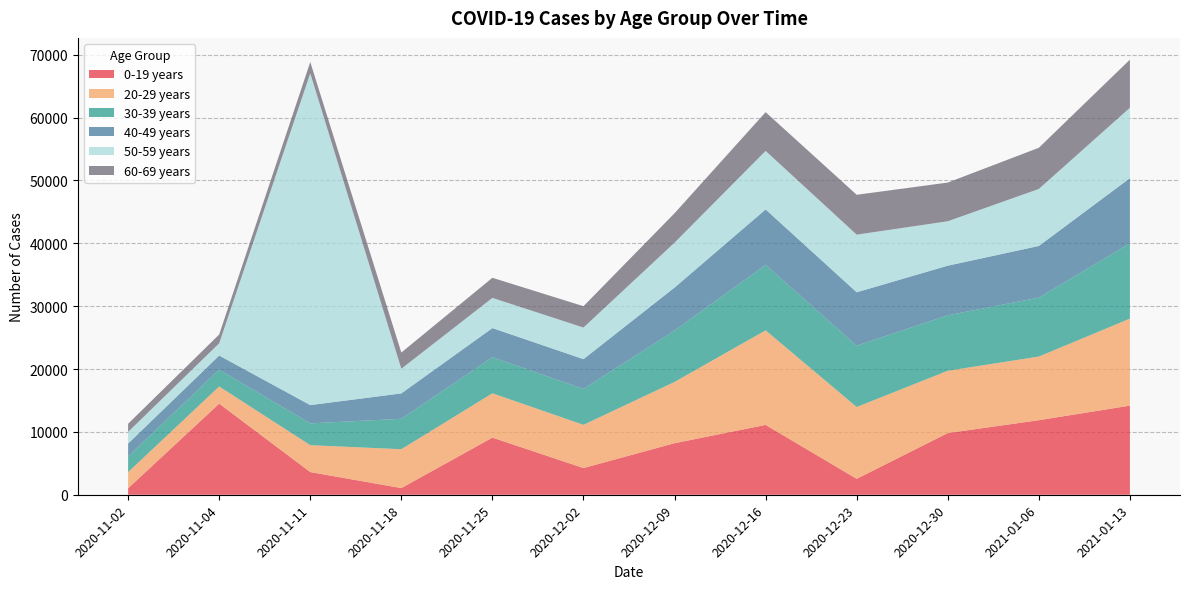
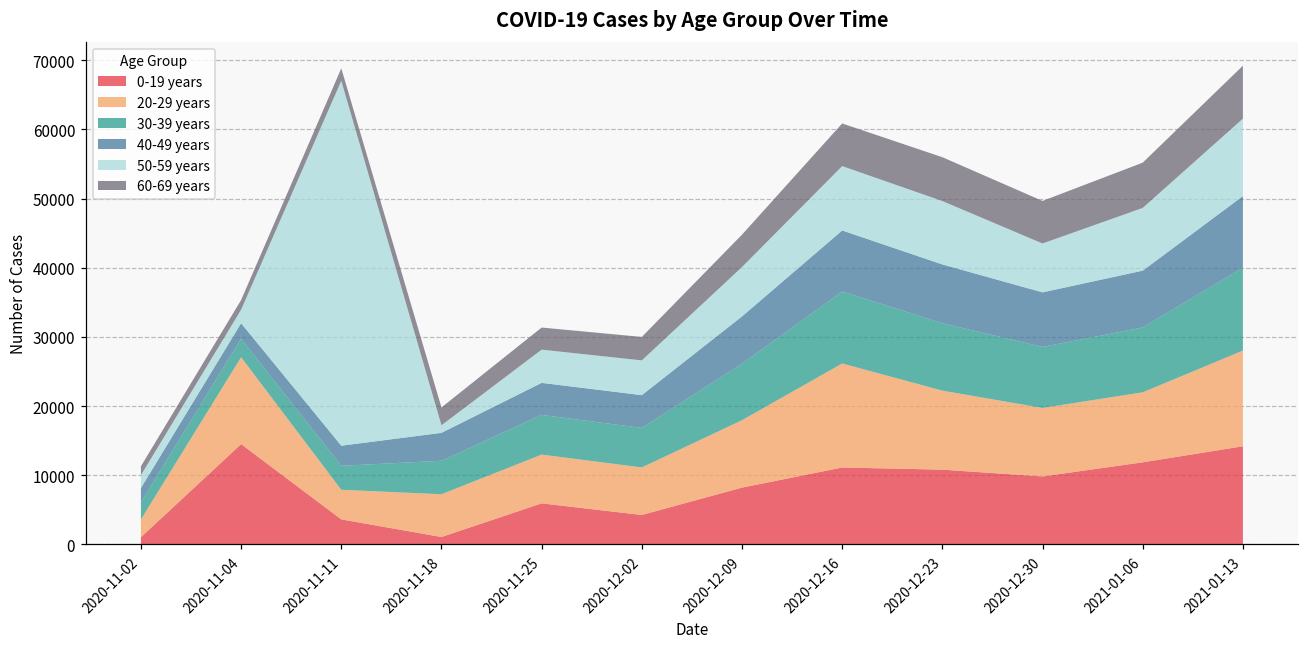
20-29 years, 2020-11-04: 3000 -> 13000
50-59 years, 2020-11-18: 4000 -> 1000
0-19 years, 2020-11-25: 9000 -> 6000
0-19 years, 2020-12-23: 3000 -> 11000
